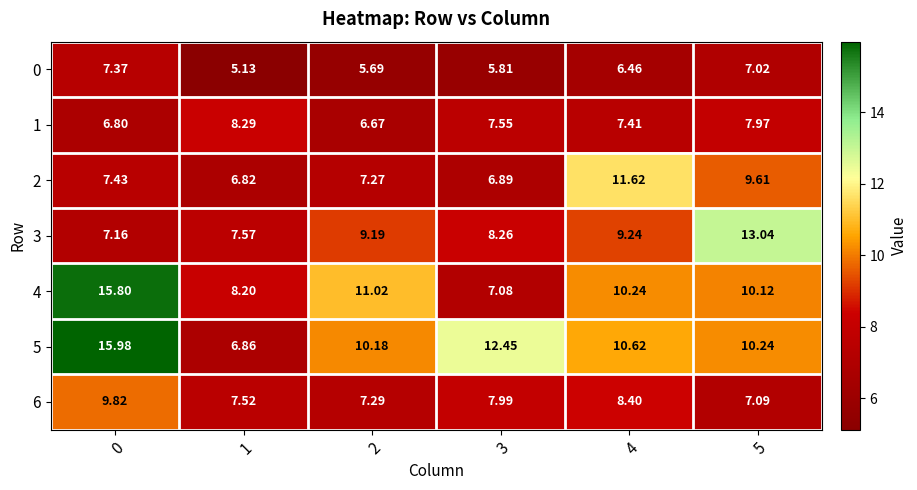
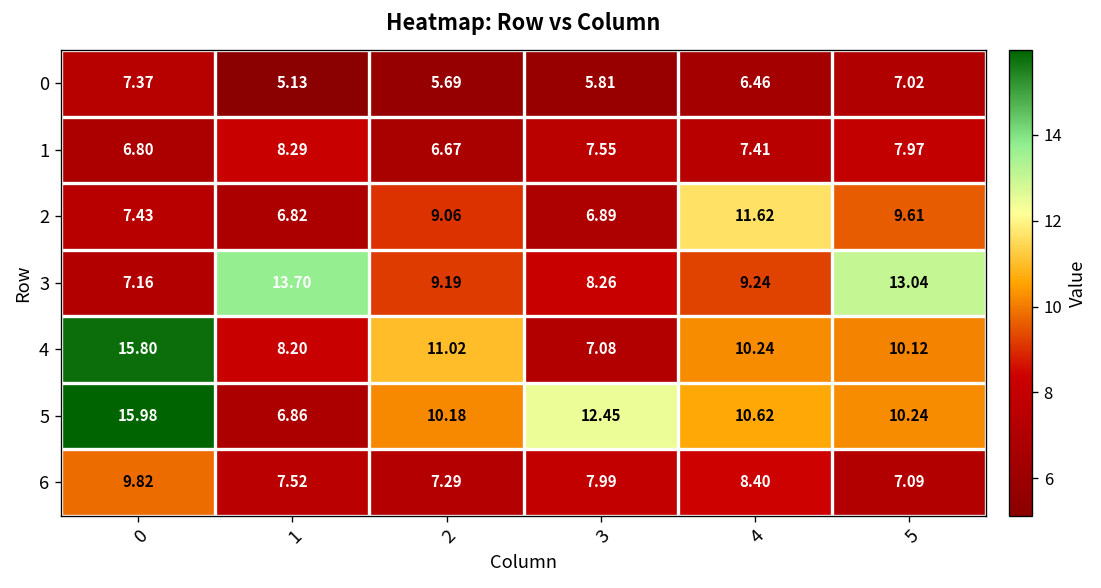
2, 2: 7.27 -> 9.06
3, 1: 7.57 -> 13.70
